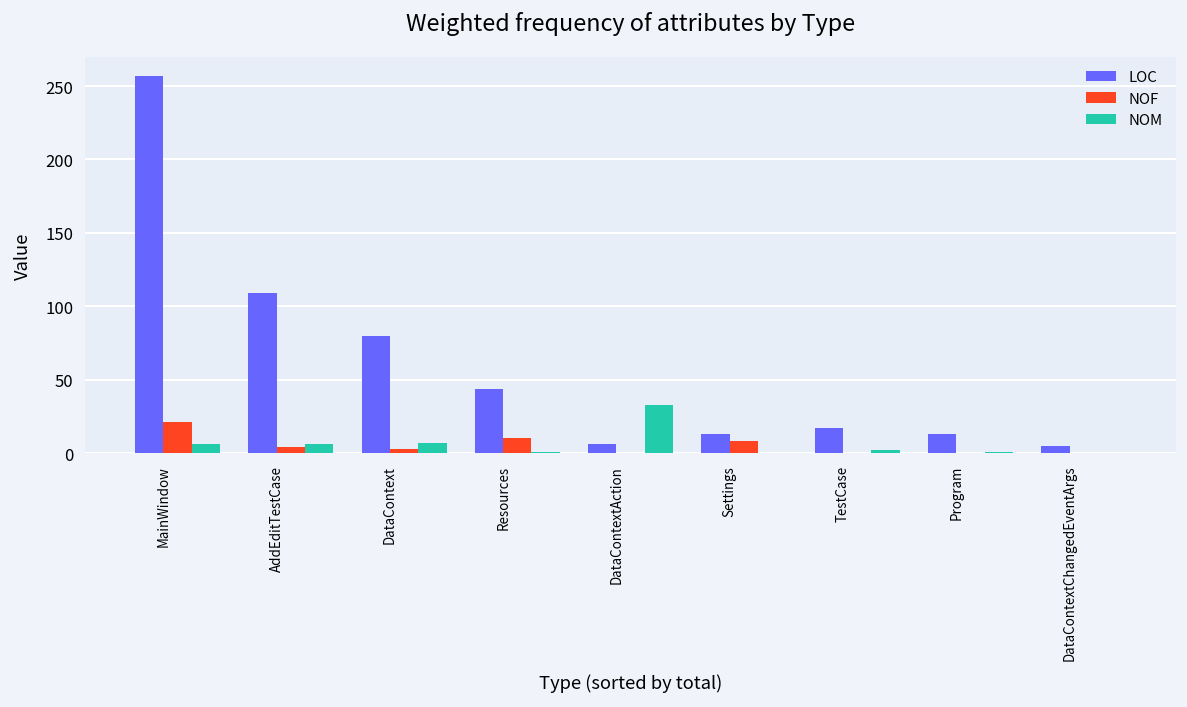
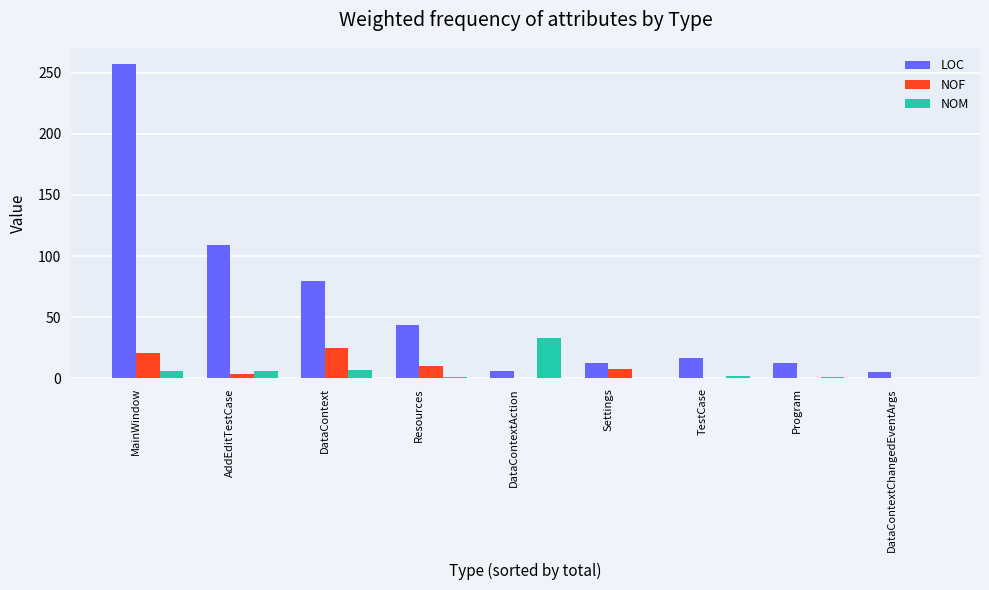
NOF, DataContext: 3 -> 25
